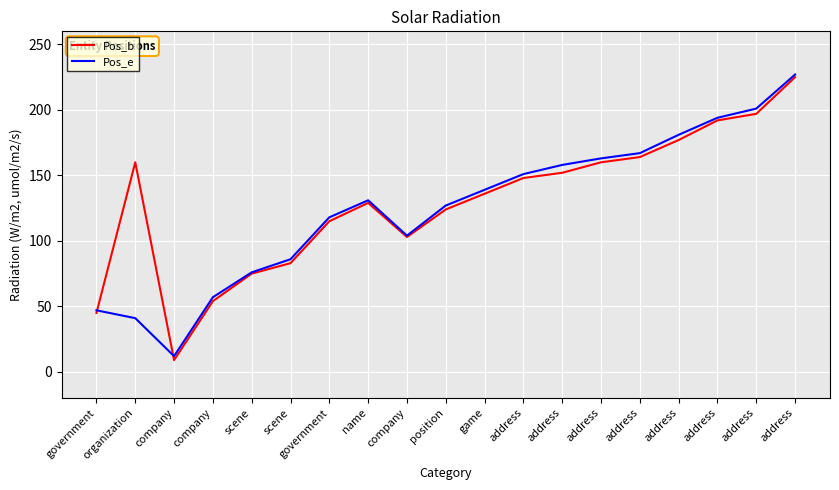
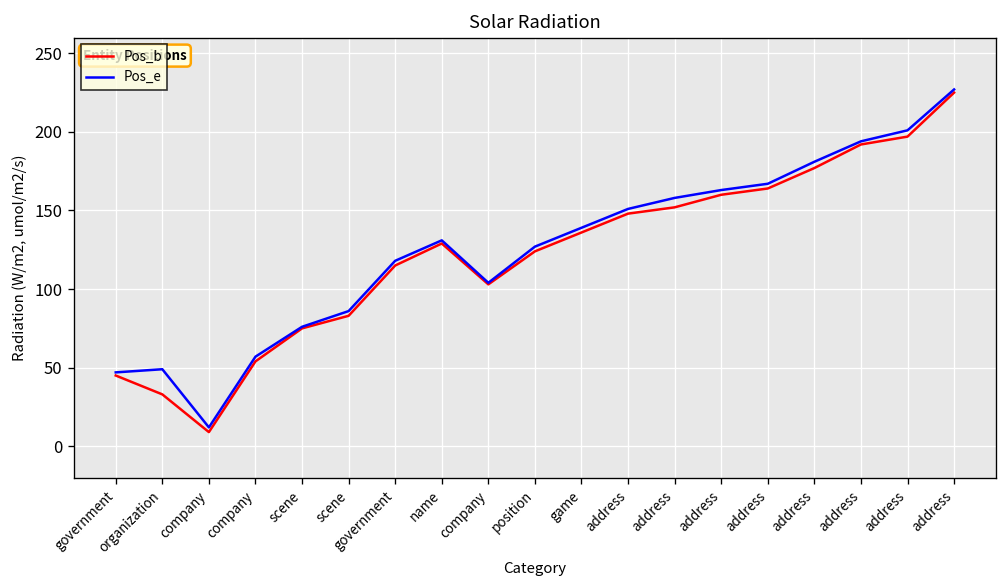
Pos_b, organization: 160 -> 33
Pos_e, organization: 41 -> 49
